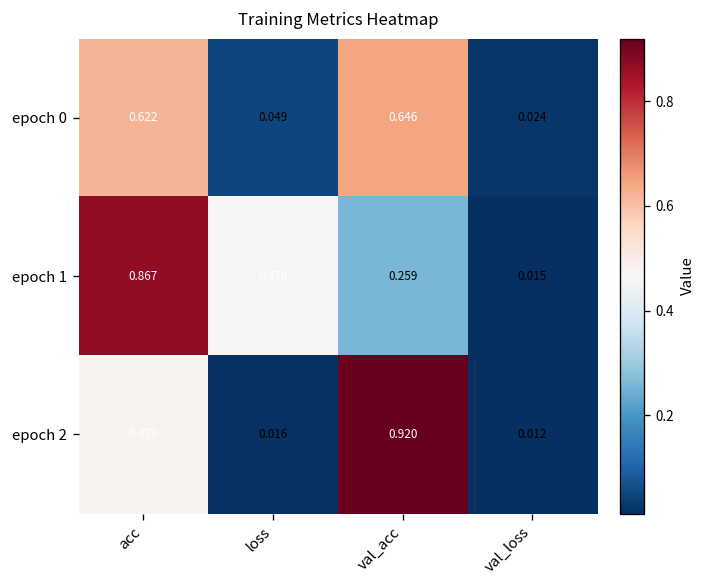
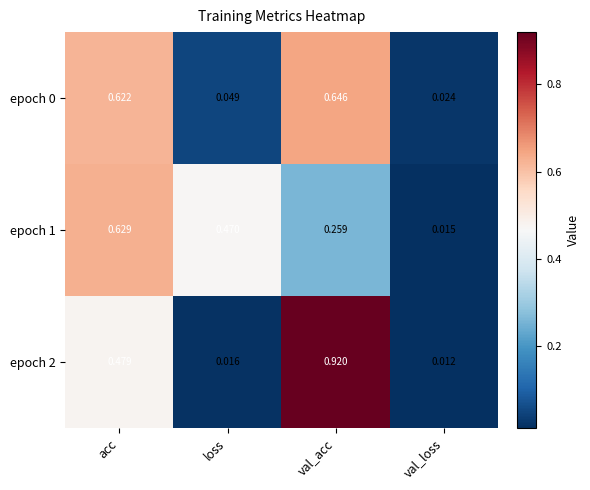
epoch 1, acc: 0.867 -> 0.629
